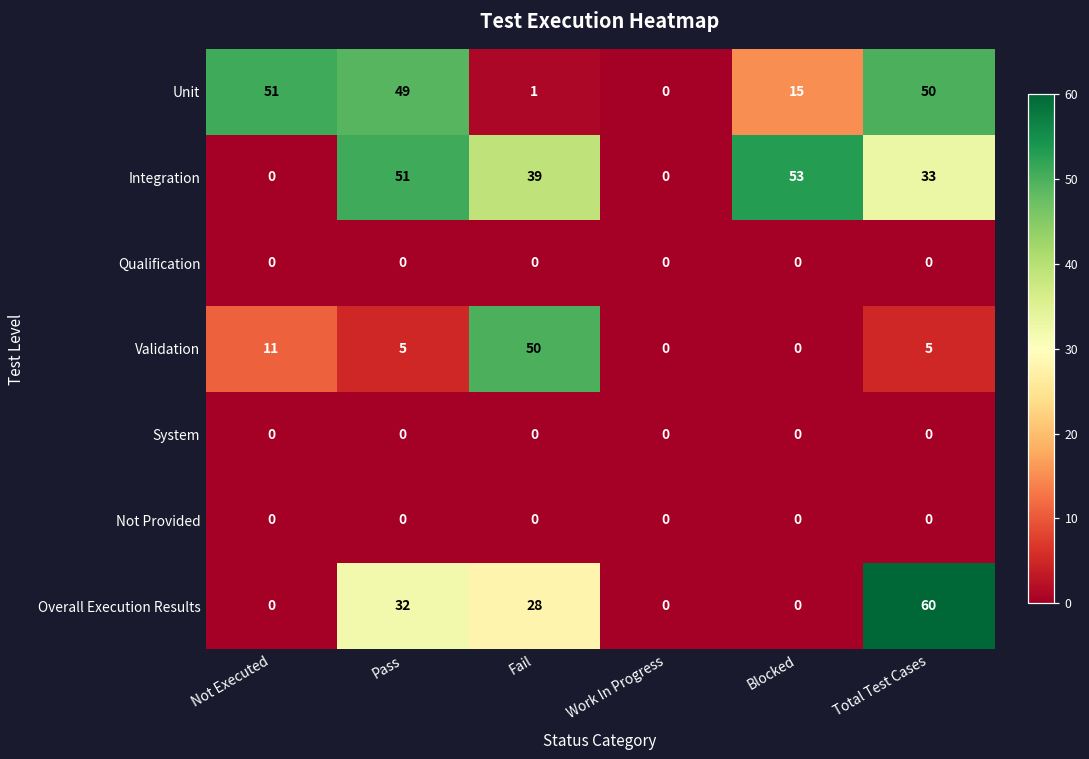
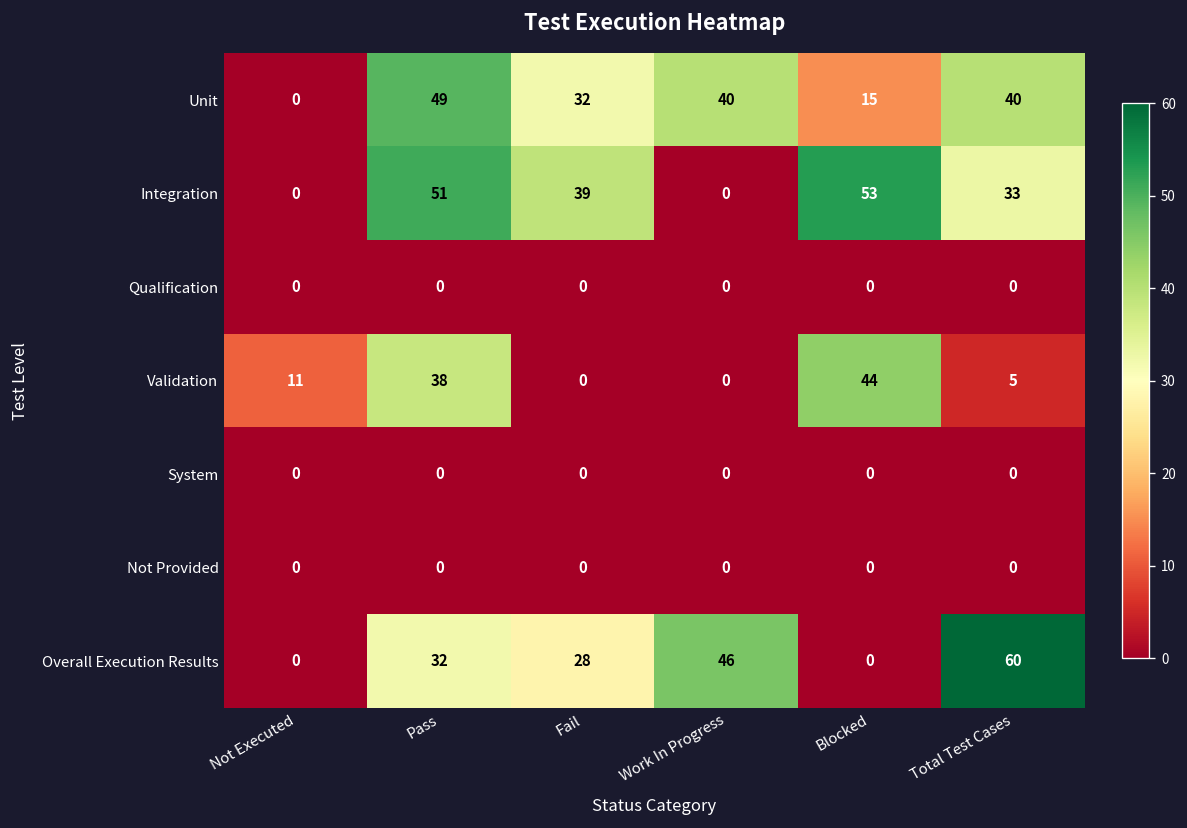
Unit, Not Executed: 51 -> 0
Unit, Fail: 1 -> 32
Unit, Work In Progress: 0 -> 40
Unit, Total Test Cases: 50 -> 40
Validation, Pass: 5 -> 38
Validation, Fail: 50 -> 0
Validation, Blocked: 0 -> 44
Overall Execution Results, Work In Progress: 0 -> 46
